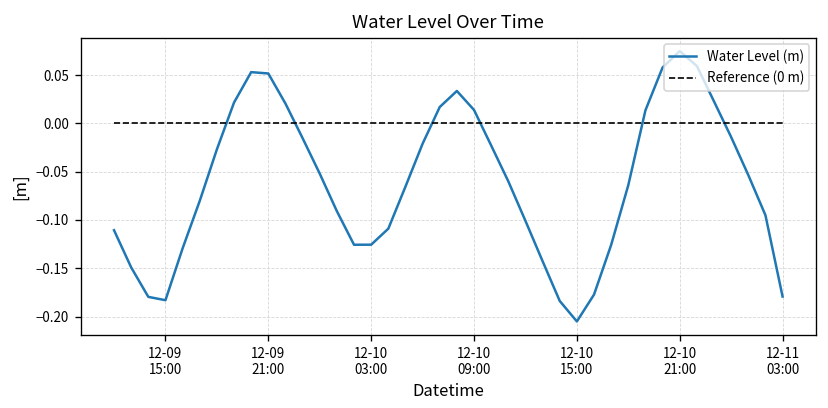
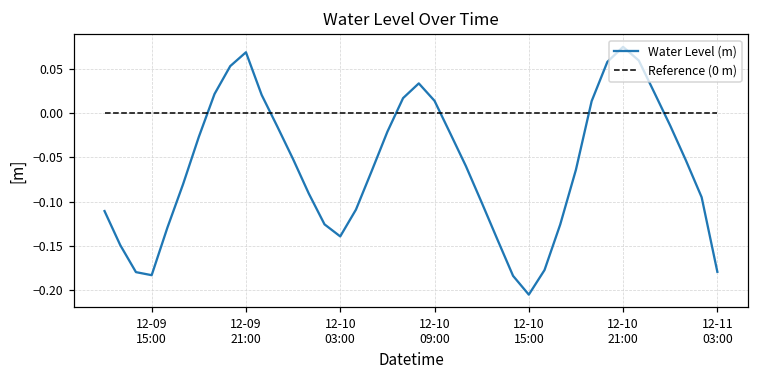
Water Level (m), 12-09 21:00: 0.05 -> 0.07
Water Level (m), 12-10 03:00: -0.13 -> -0.14
